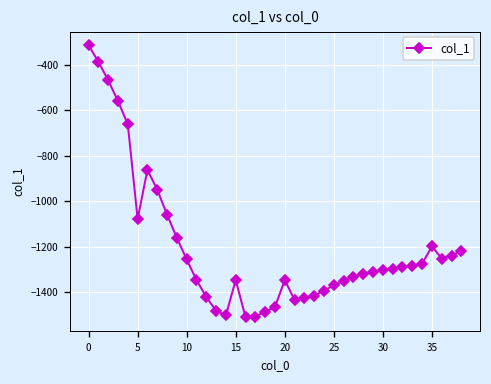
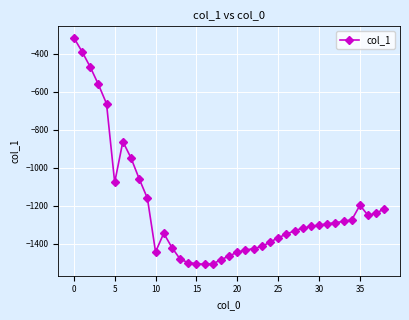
10: -1260 -> -1440
15: -1350 -> -1510
20: -1350 -> -1450
